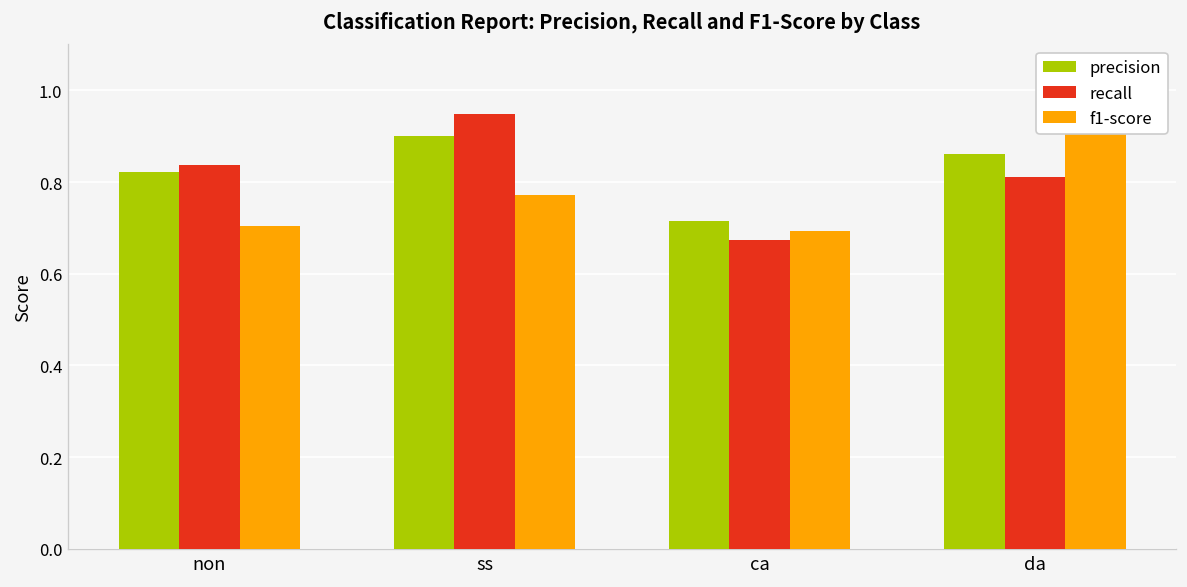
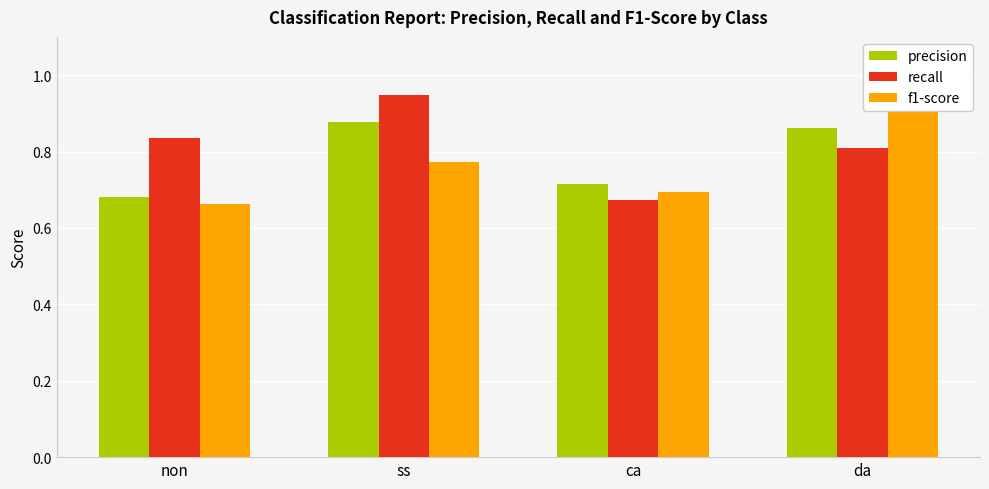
precision, non: 0.82 -> 0.68
f1-score, non: 0.70 -> 0.66
precision, ss: 0.90 -> 0.88
